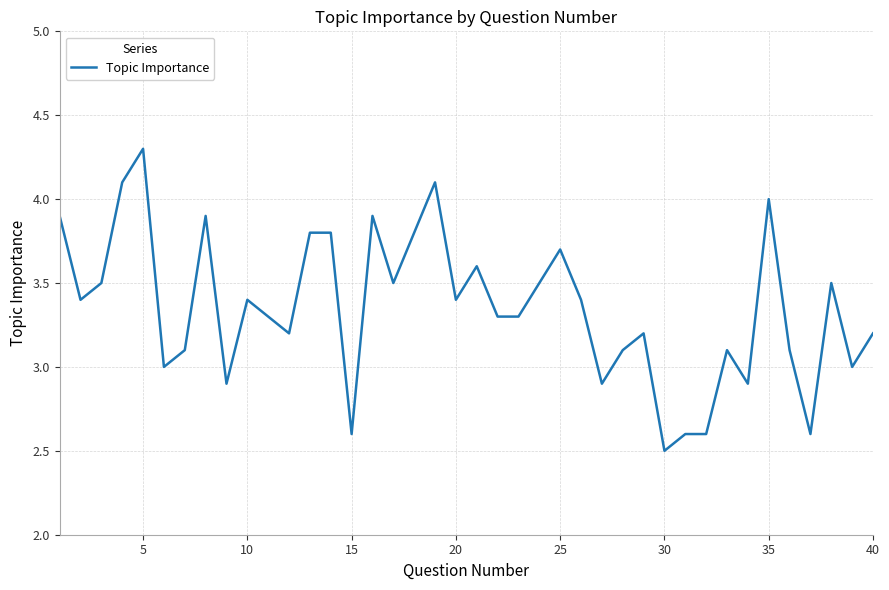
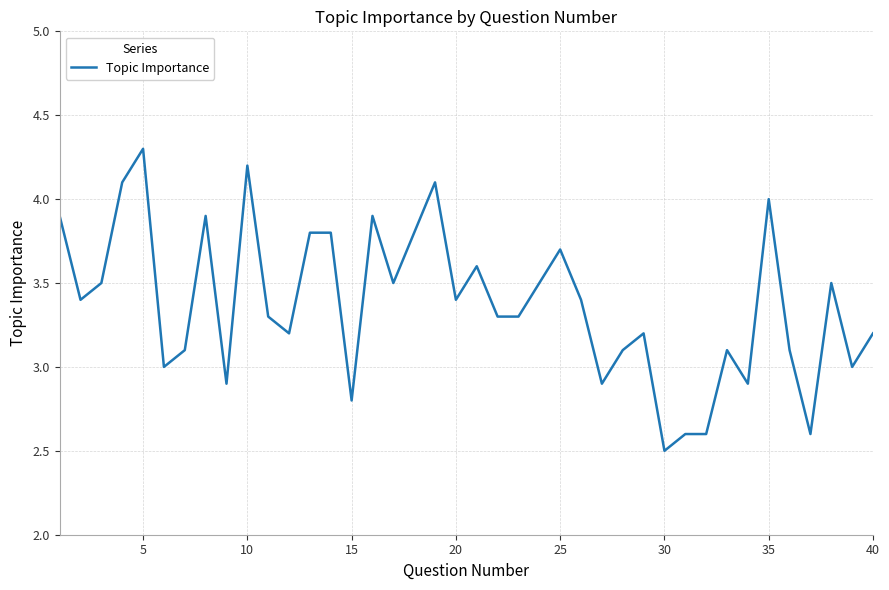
10: 3.4 -> 4.2
15: 2.6 -> 2.8
